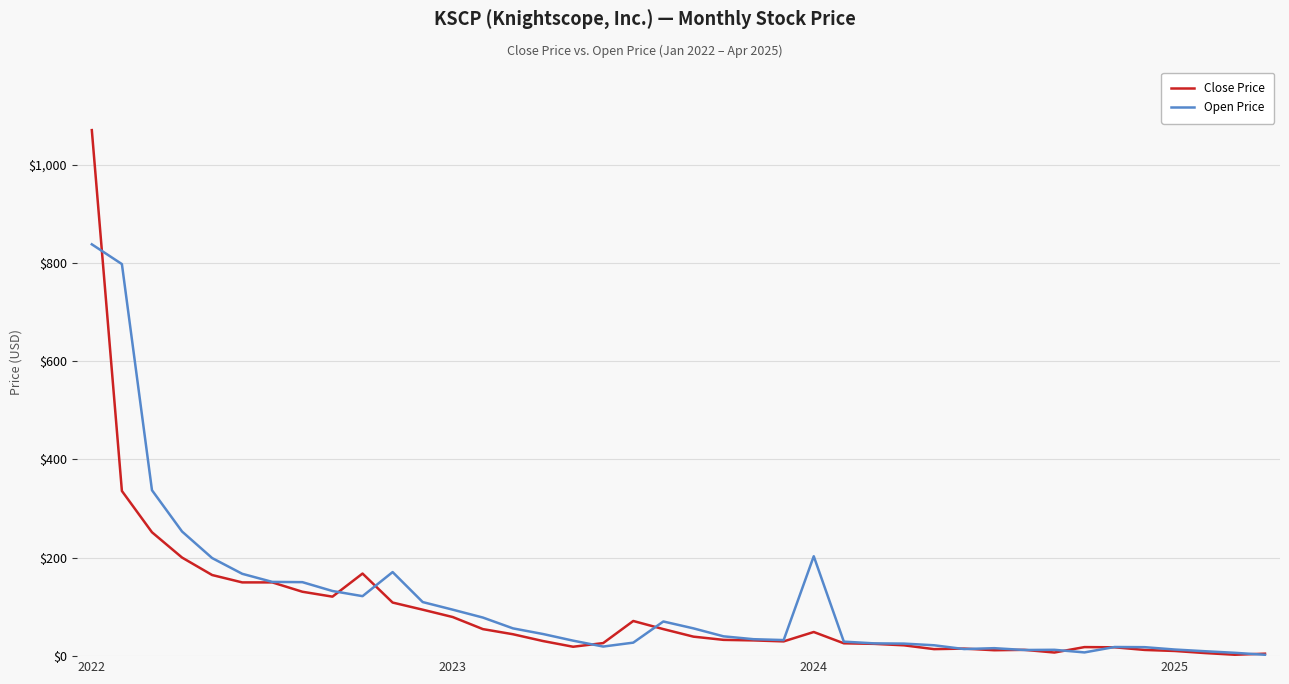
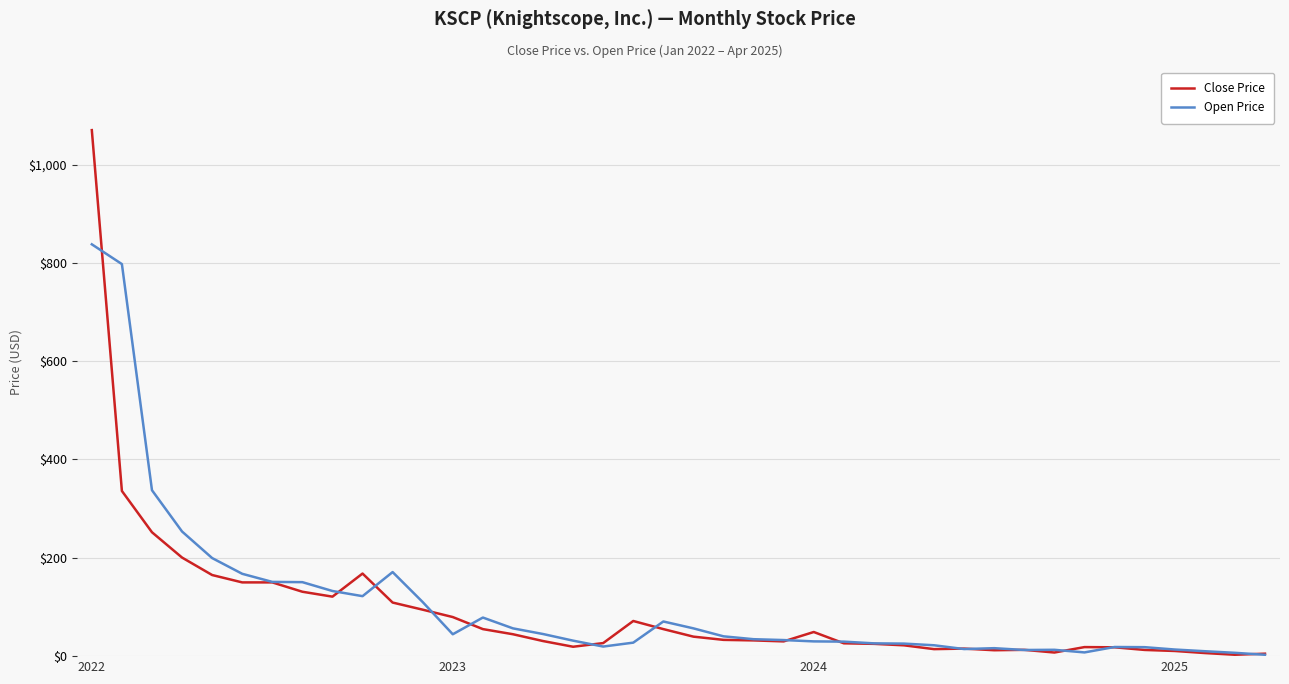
Open Price, 2023: $90 -> $40
Open Price, 2024: $200 -> $30
